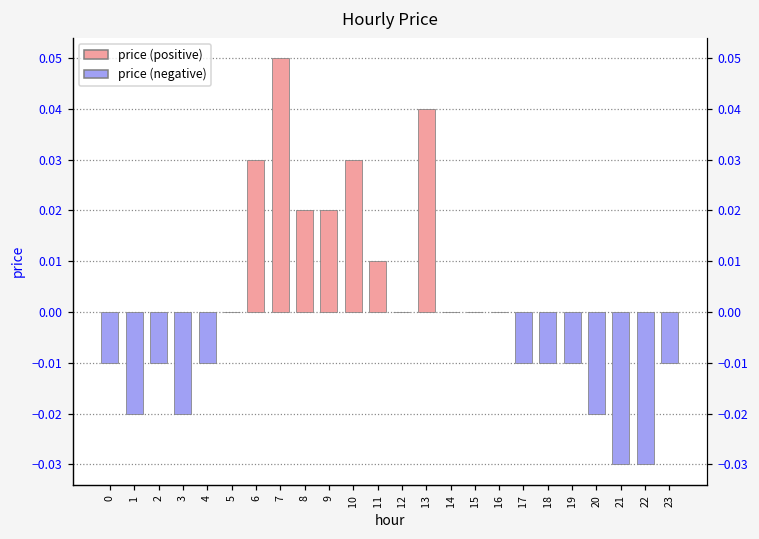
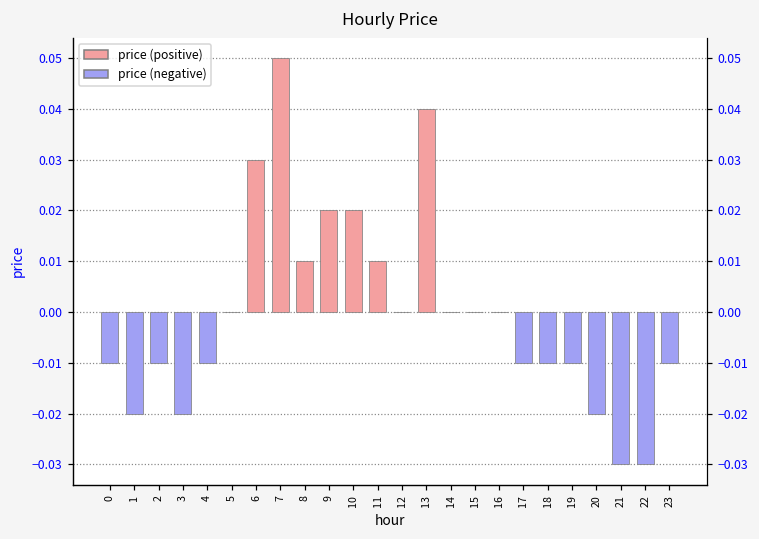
8: 0.02 -> 0.01
10: 0.03 -> 0.02
